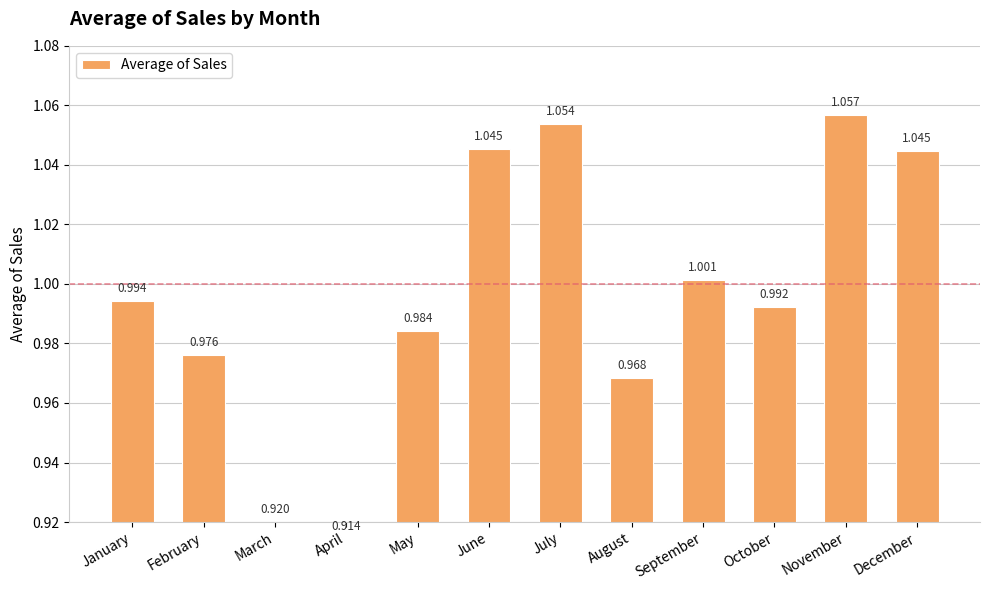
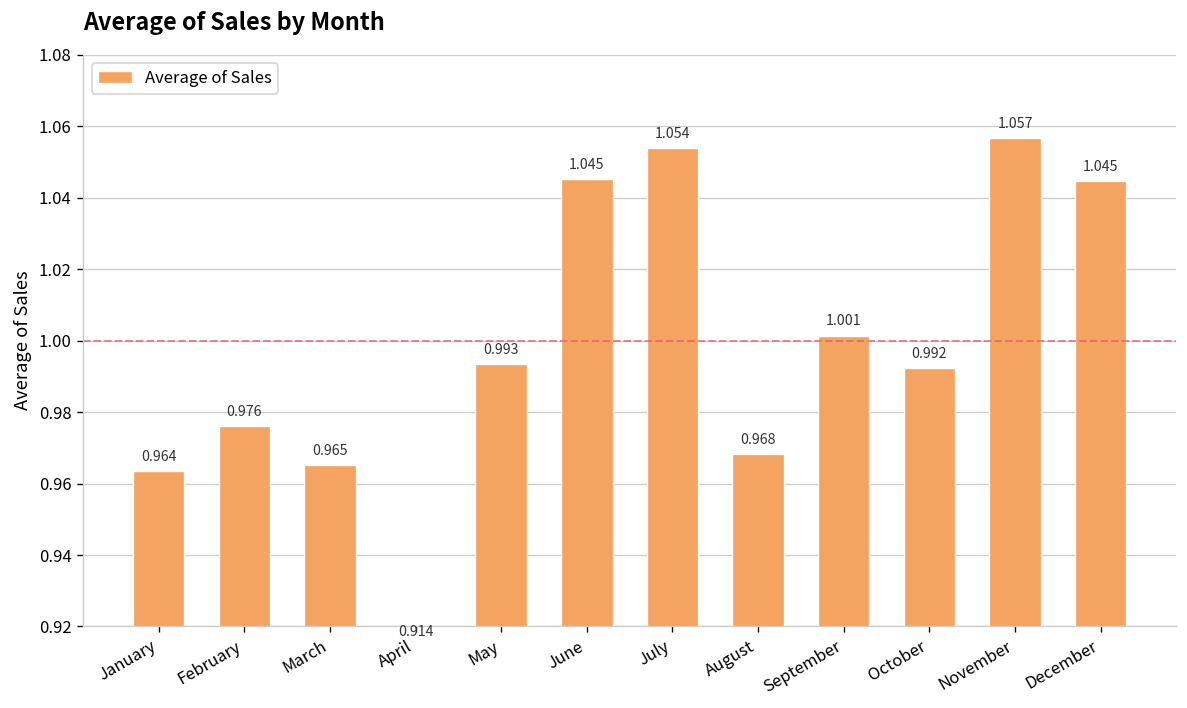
January: 0.994 -> 0.964
March: 0.920 -> 0.965
May: 0.984 -> 0.993
